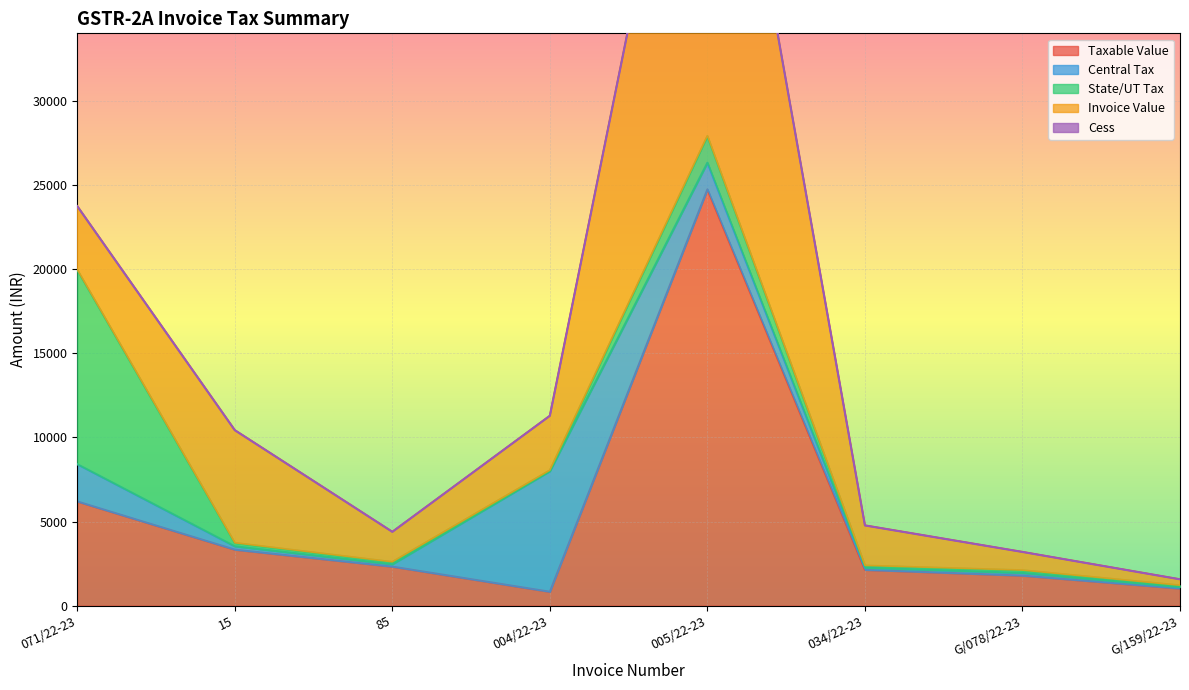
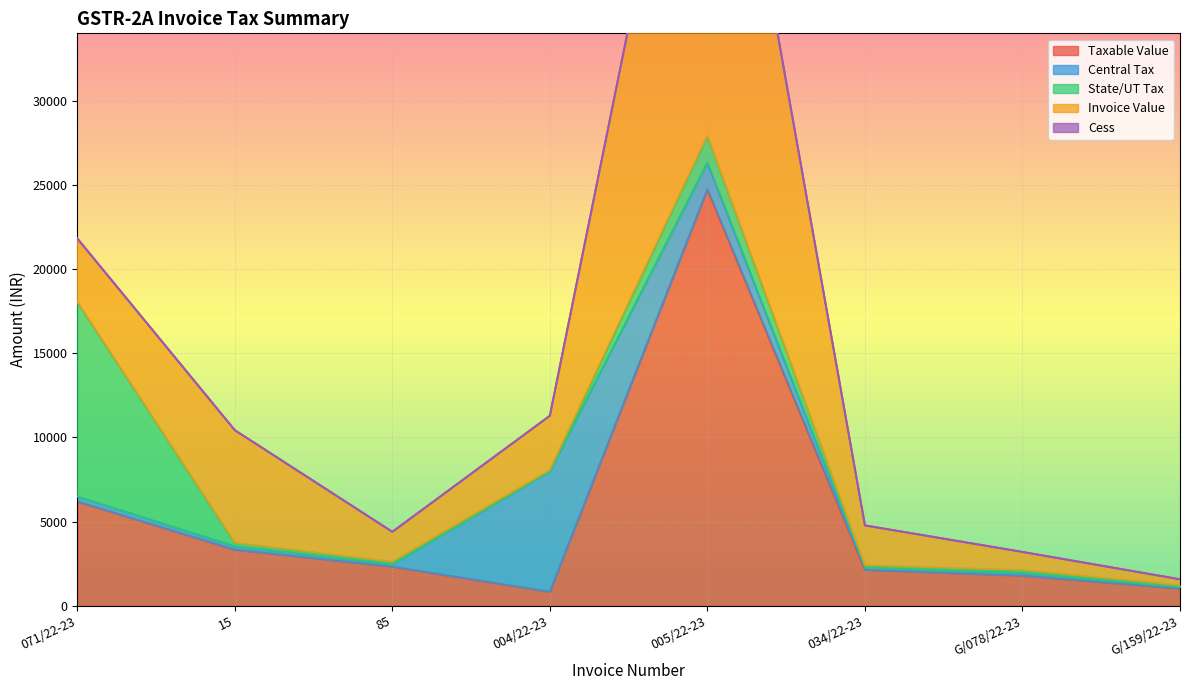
Central Tax, 071/22-23: 2200 -> 300
